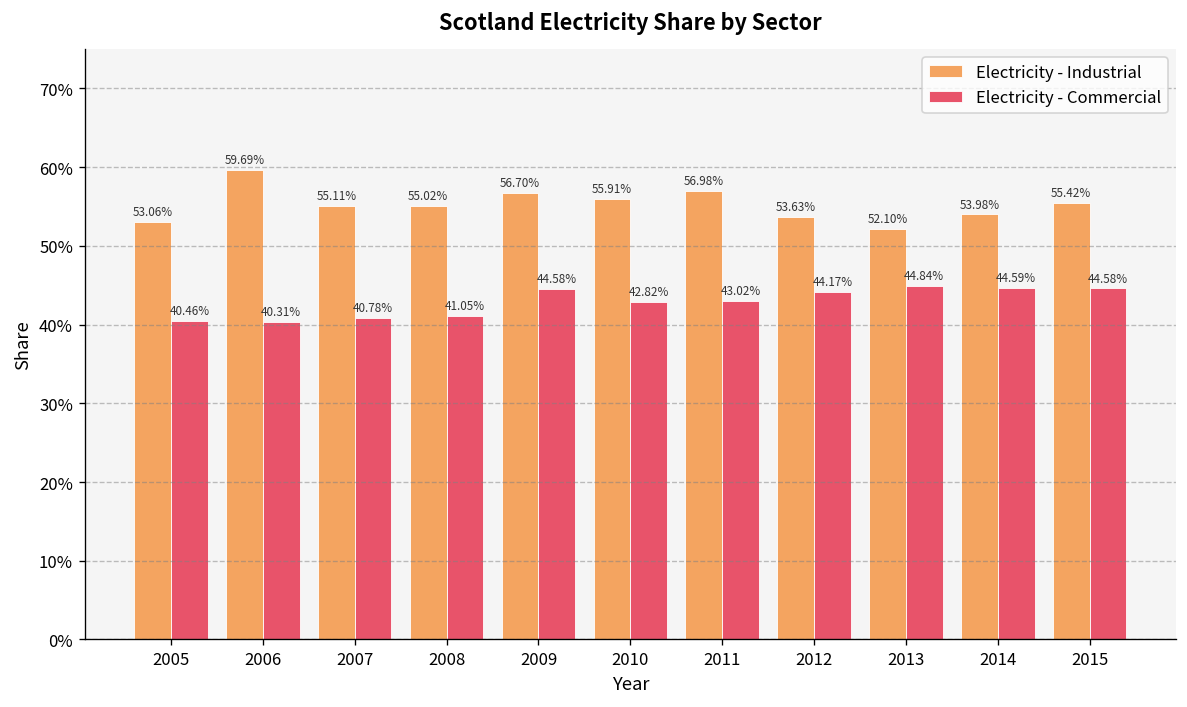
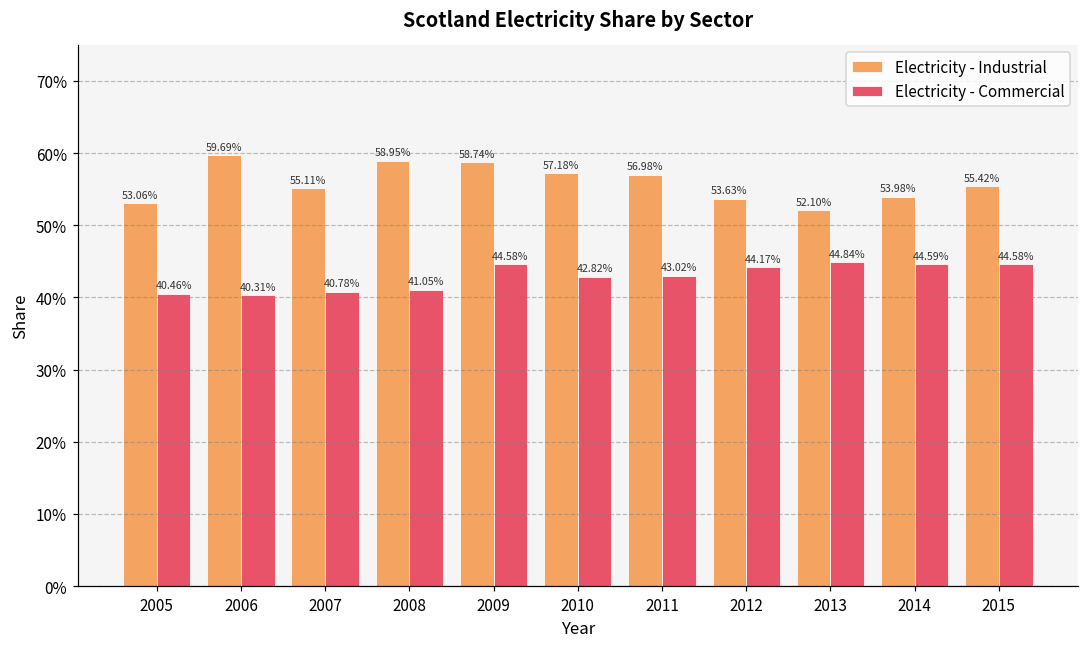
Electricity - Industrial, 2008: 55.02% -> 58.95%
Electricity - Industrial, 2009: 56.70% -> 58.74%
Electricity - Industrial, 2010: 55.91% -> 57.18%
